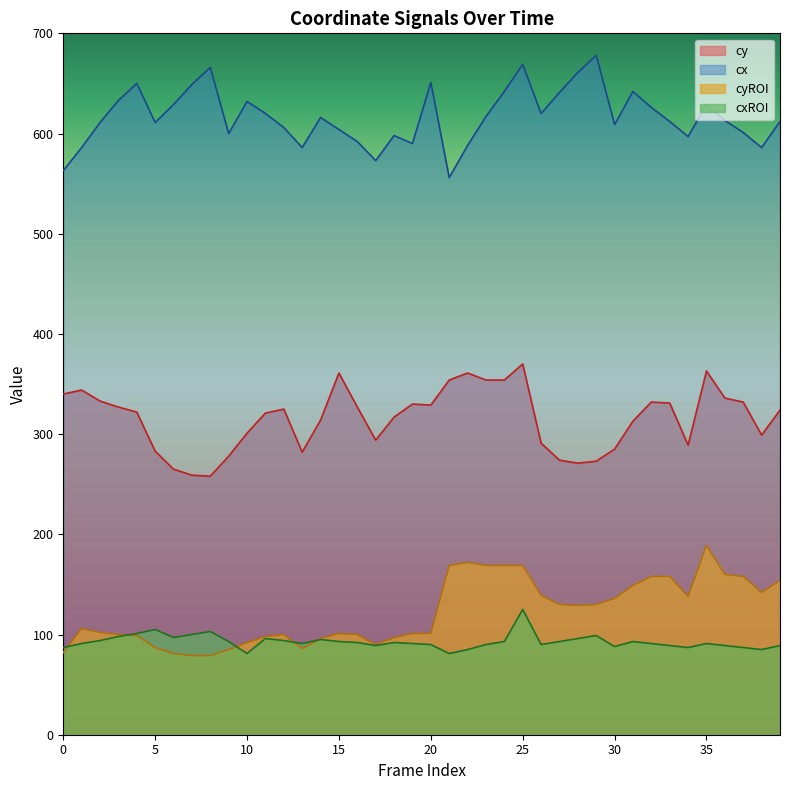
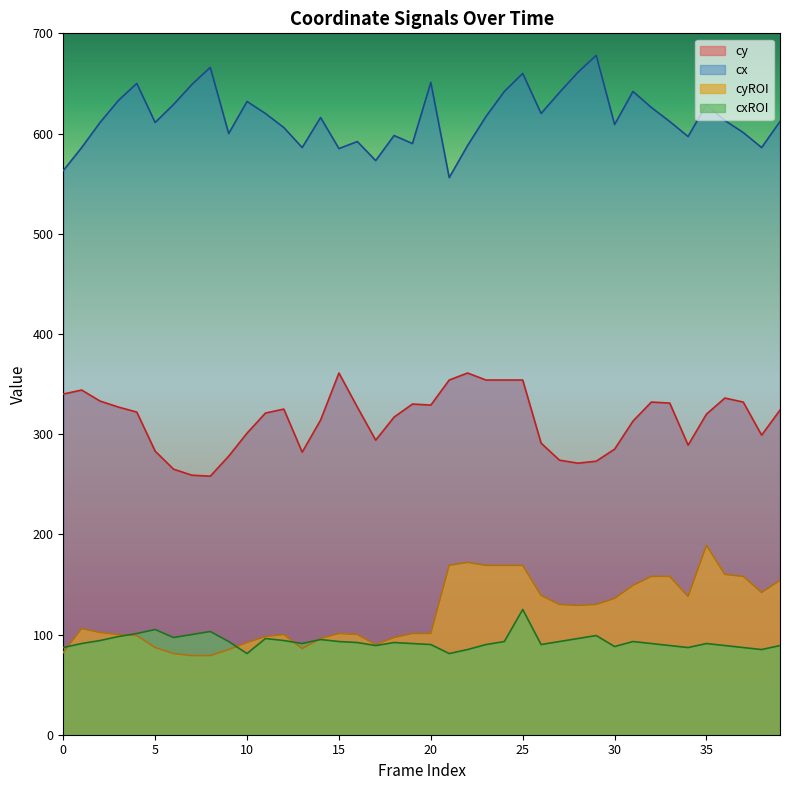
cx, 15: 604 -> 585
cy, 25: 370 -> 354
cx, 25: 669 -> 660
cy, 35: 363 -> 320
